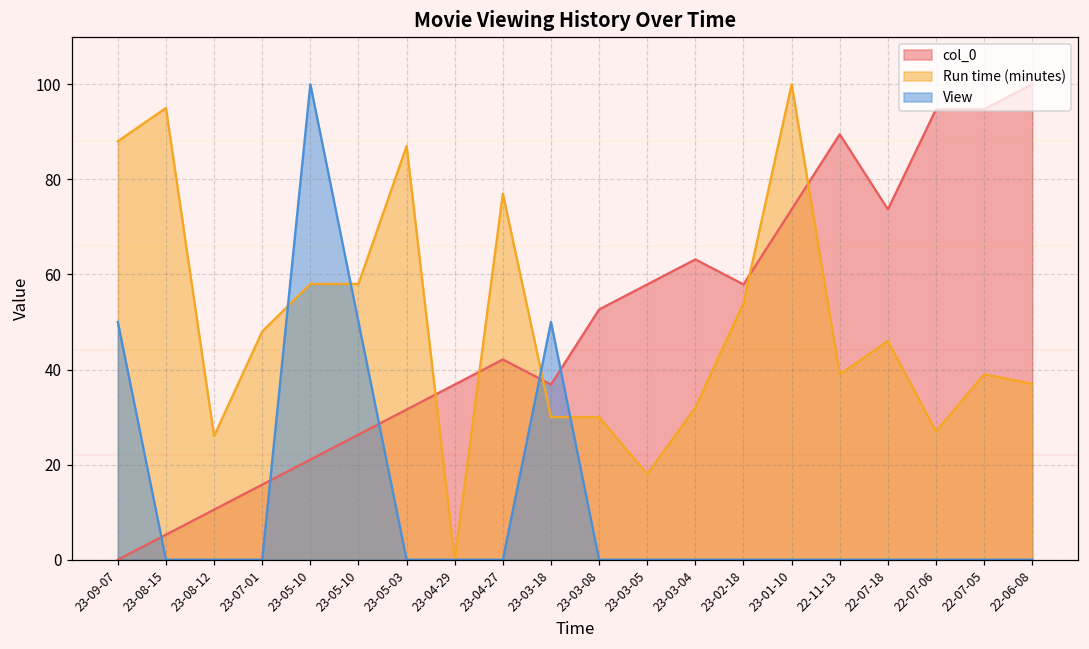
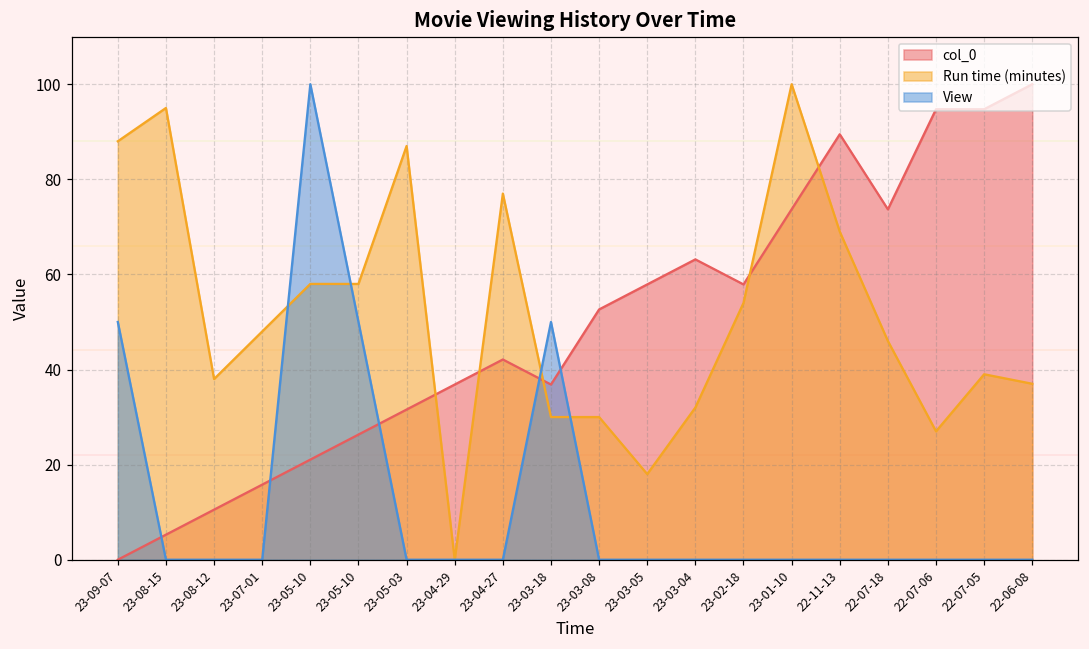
Run time (minutes), 23-08-12: 26 -> 38
Run time (minutes), 22-11-13: 39 -> 69
